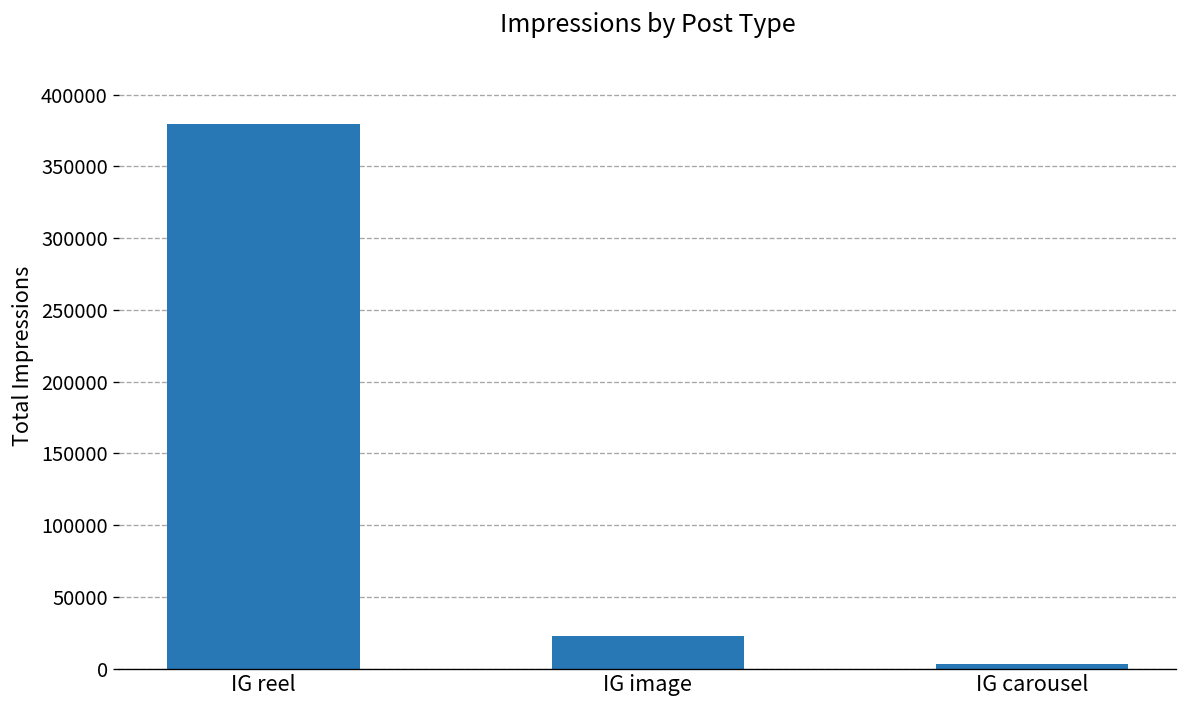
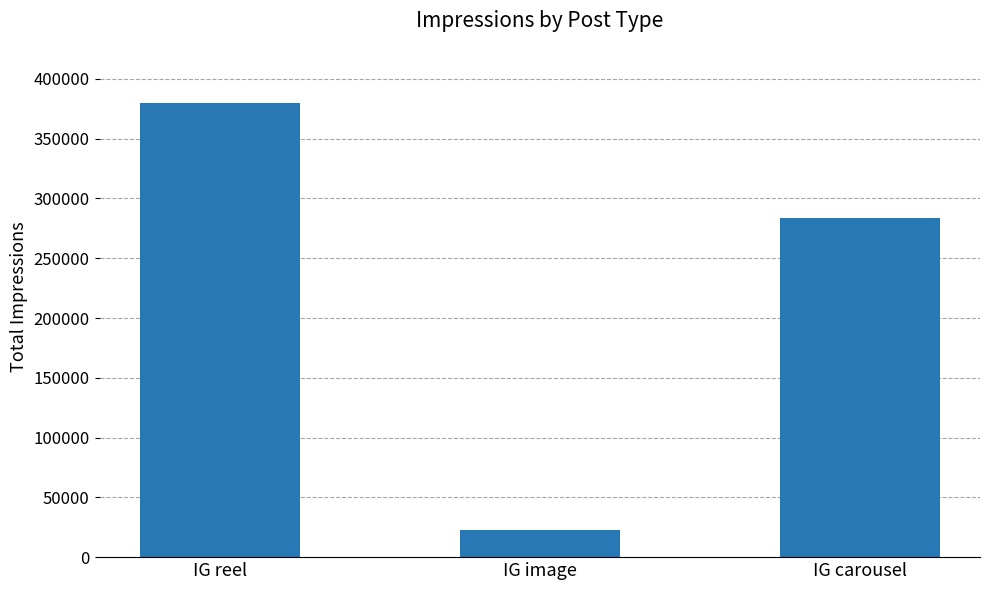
IG carousel: 3000 -> 284000
